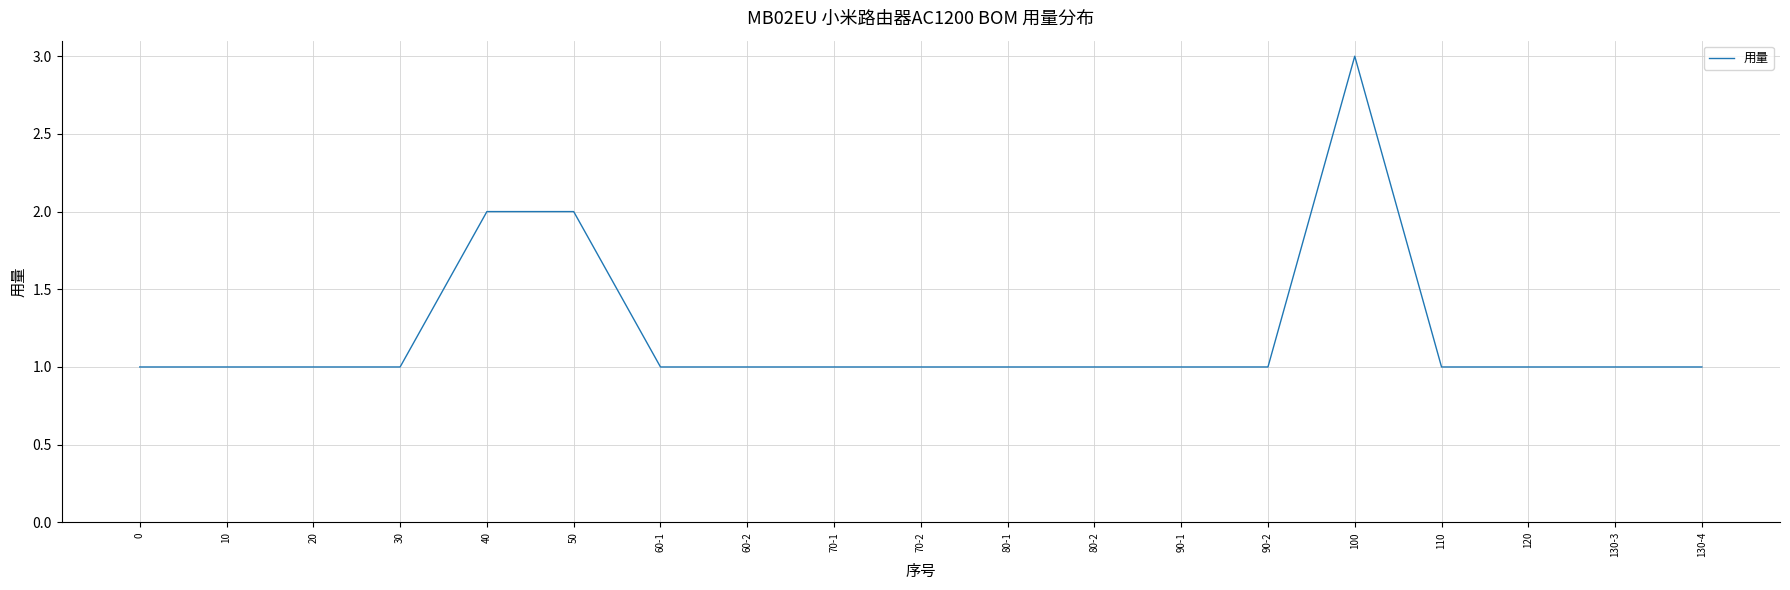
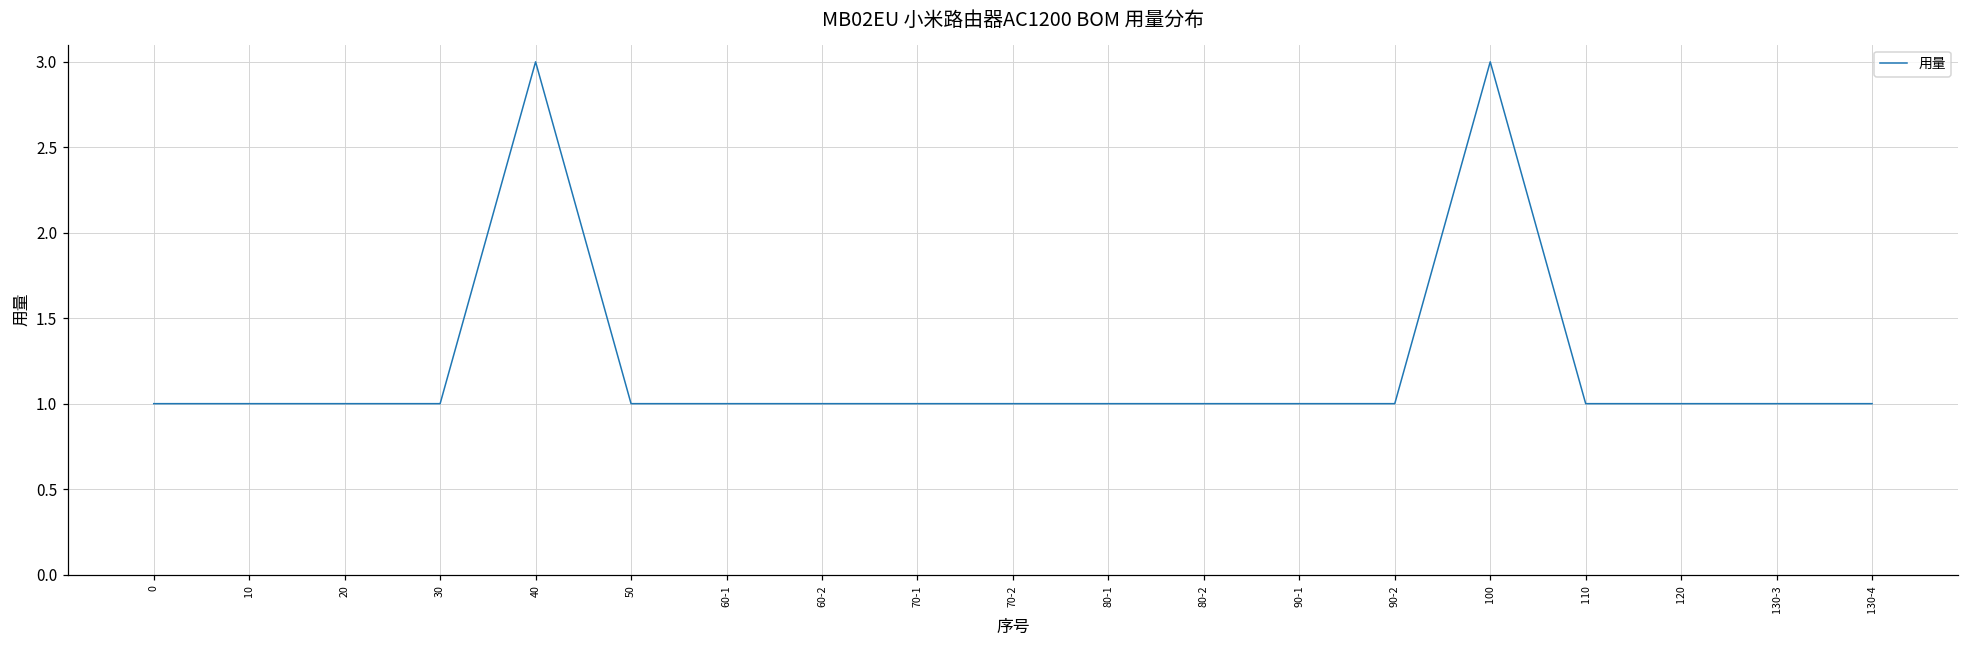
40: 2 -> 3
50: 2 -> 1
